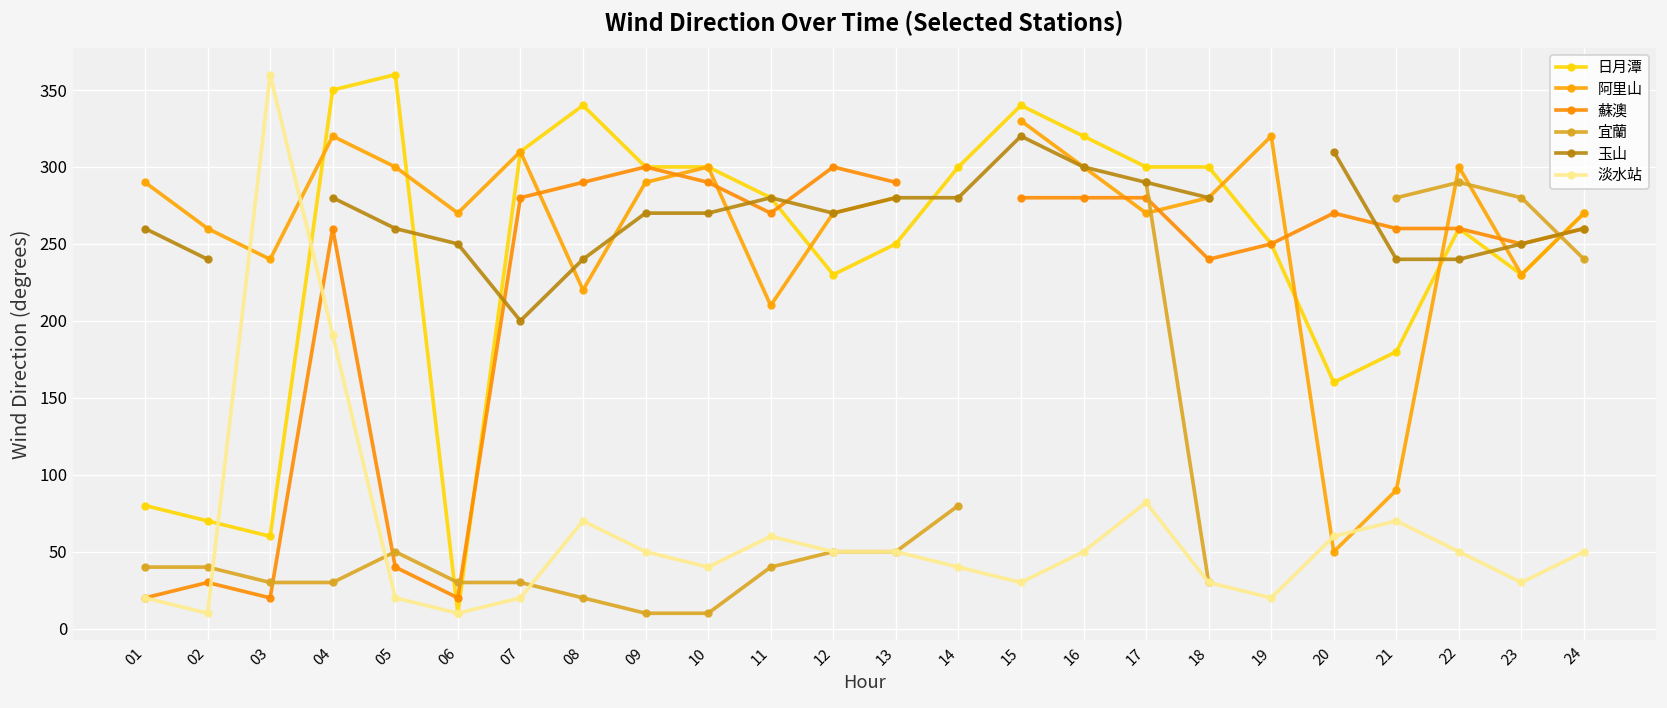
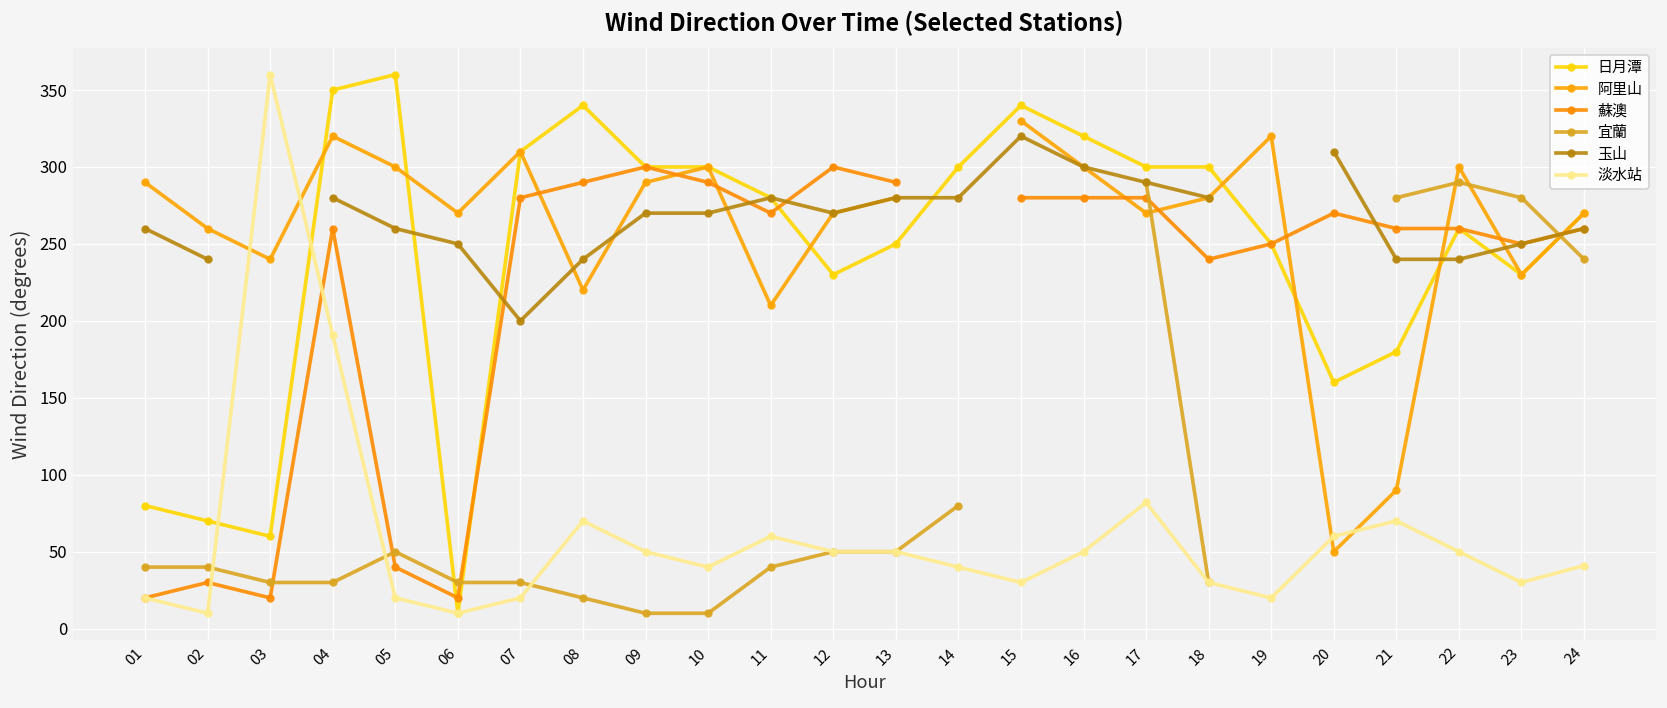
淡水站, 24: 50 -> 41
